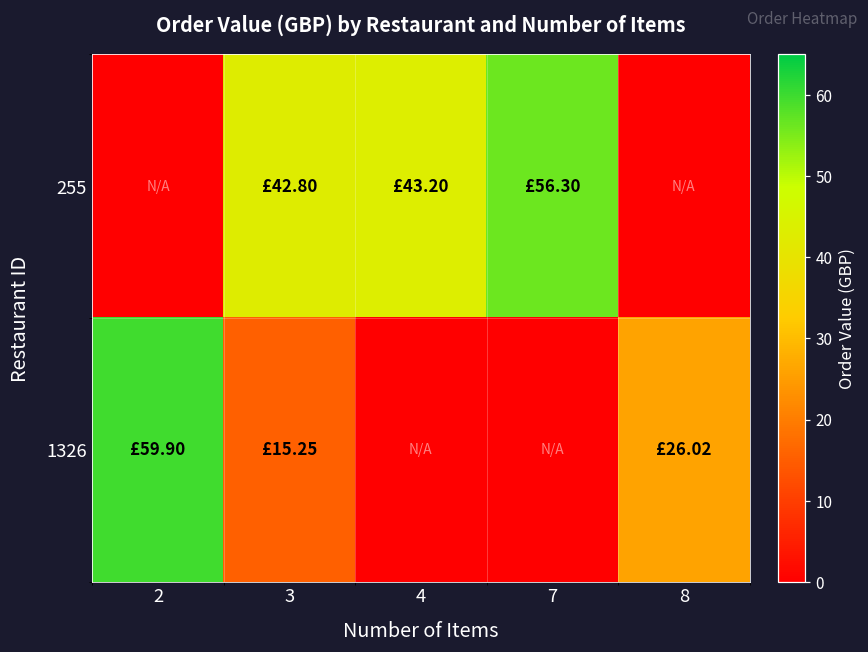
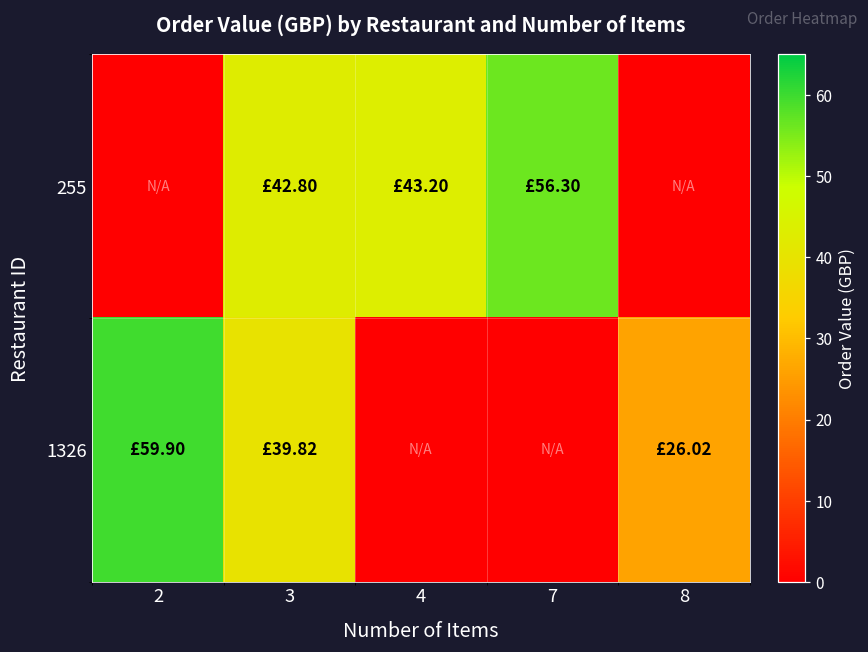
1326, 3: £15.25 -> £39.82
